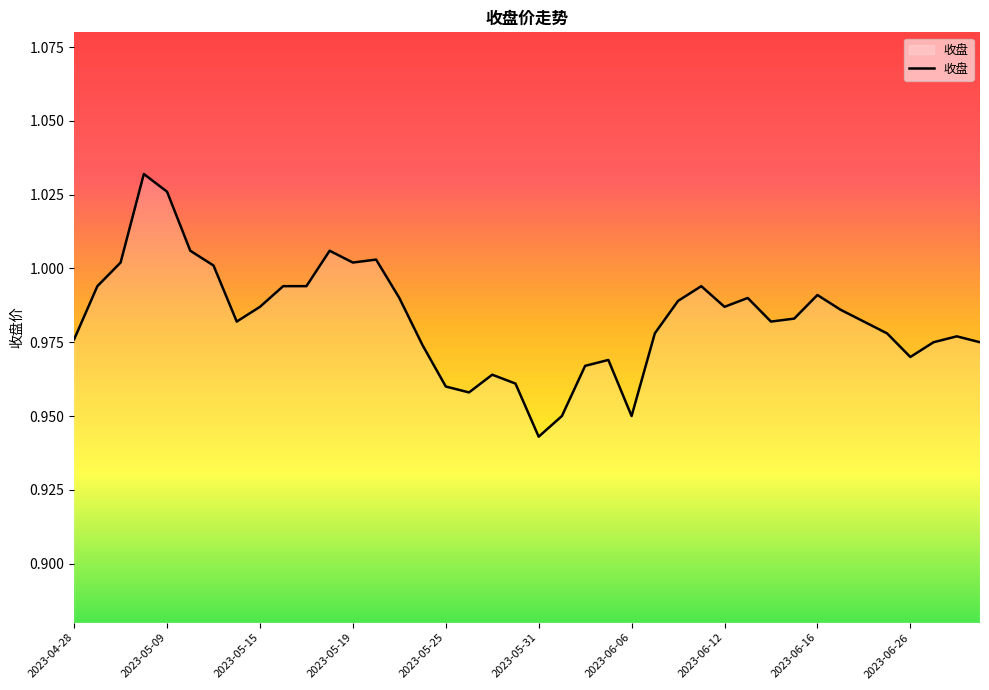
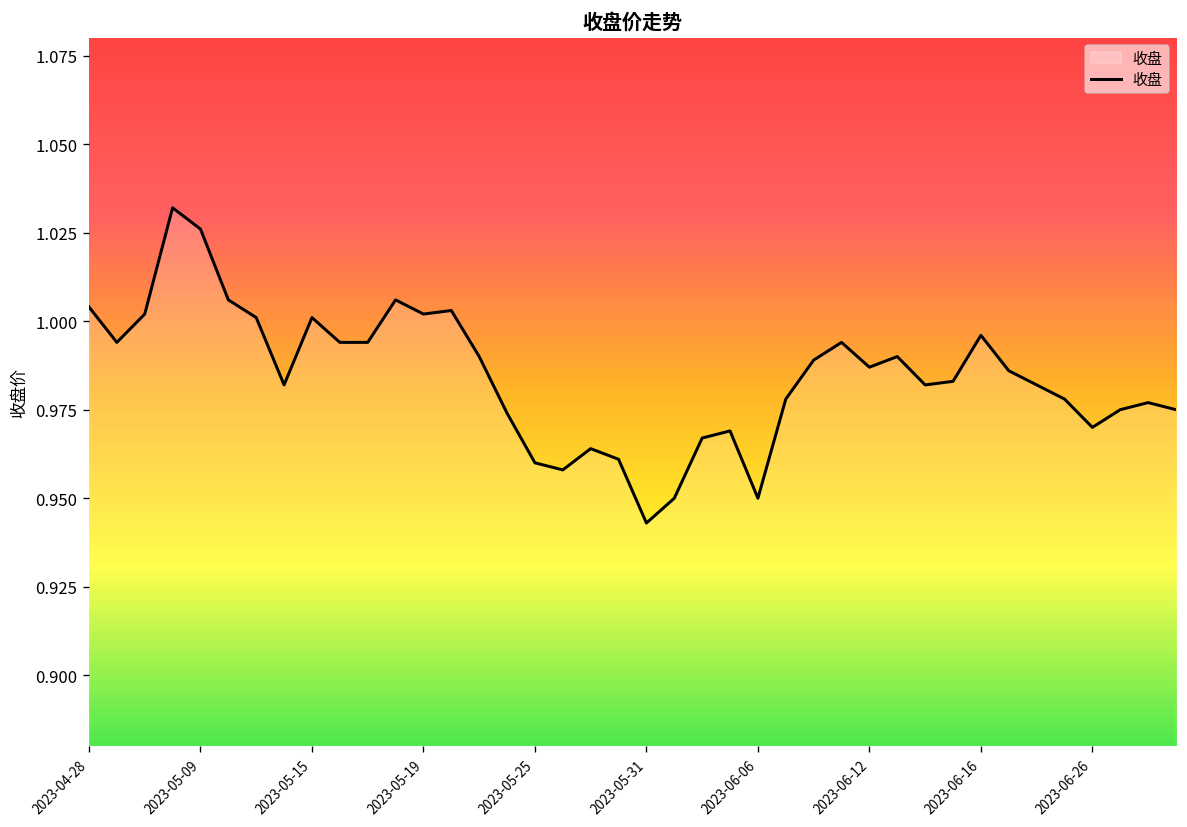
2023-04-28: 0.976 -> 1.004
2023-05-15: 0.987 -> 1.001
2023-06-16: 0.991 -> 0.996
